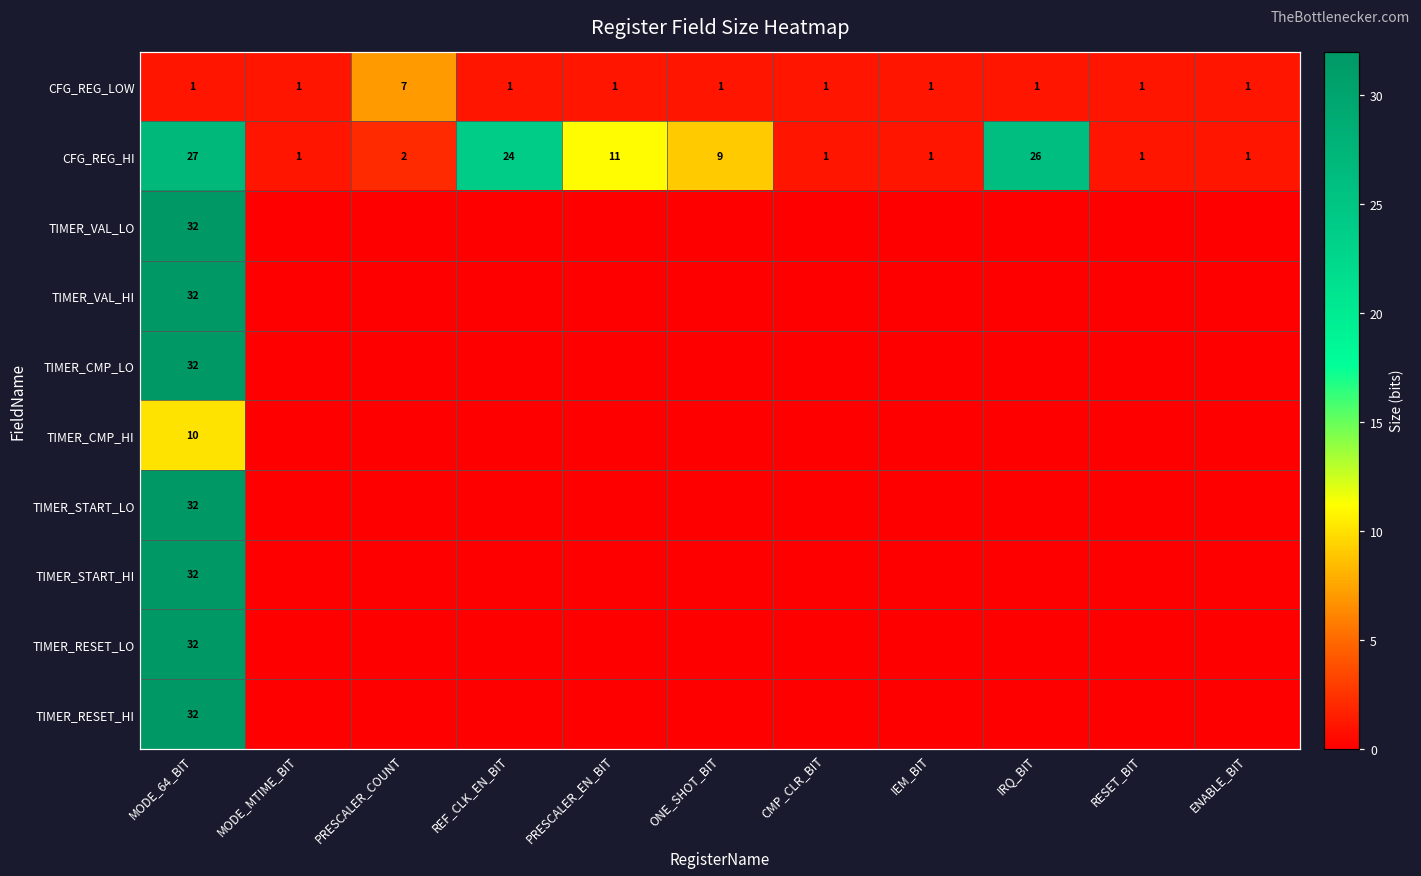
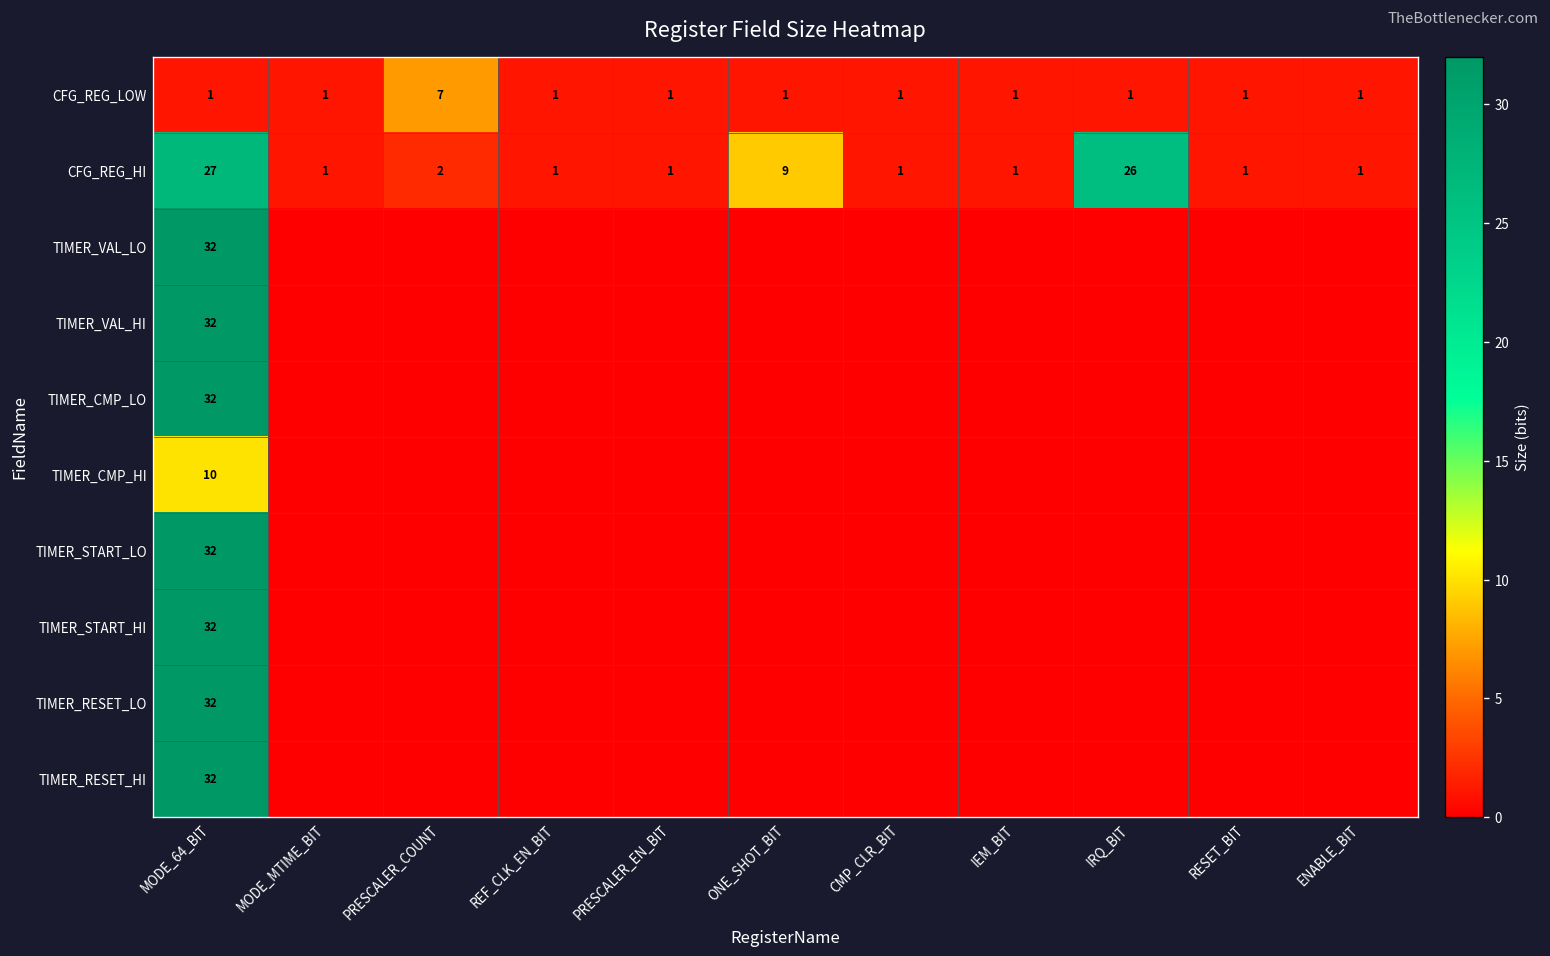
CFG_REG_HI, REF_CLK_EN_BIT: 24 -> 1
CFG_REG_HI, PRESCALER_EN_BIT: 11 -> 1
